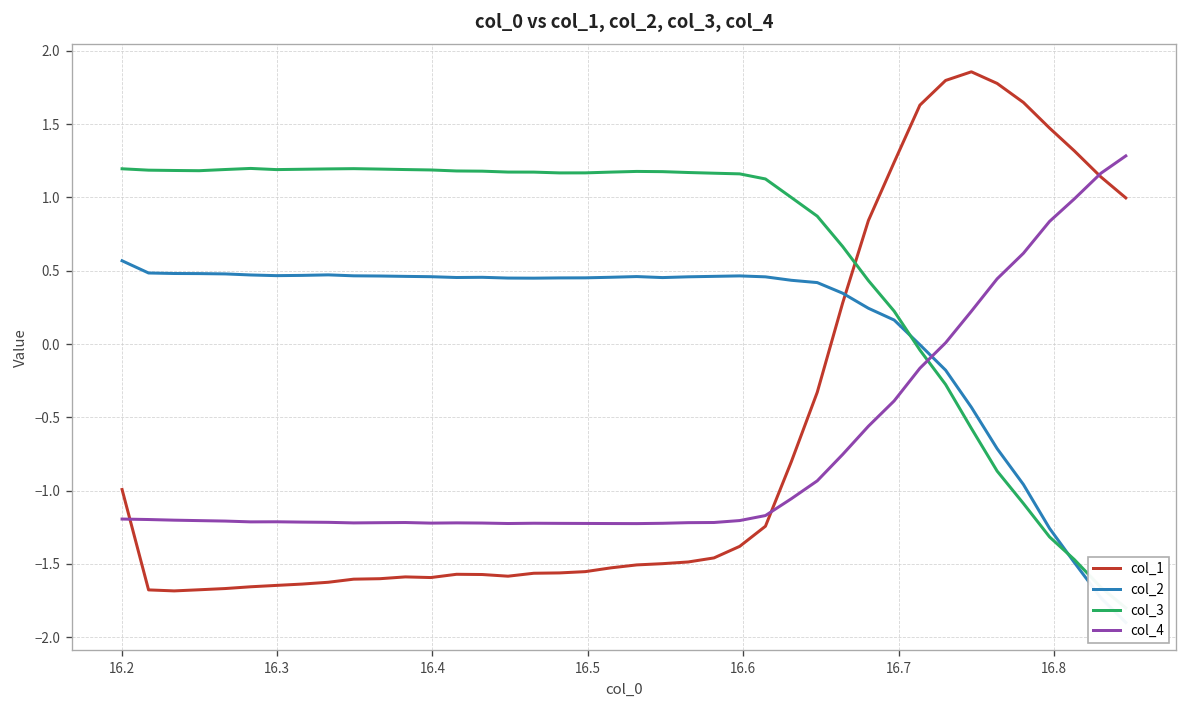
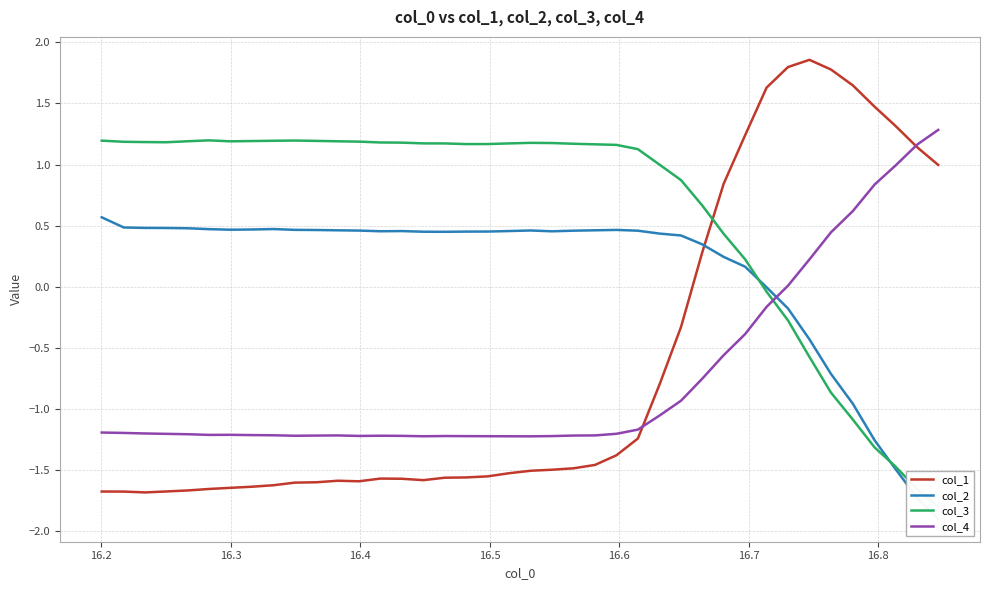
col_1, 16.2: -0.99 -> -1.68
